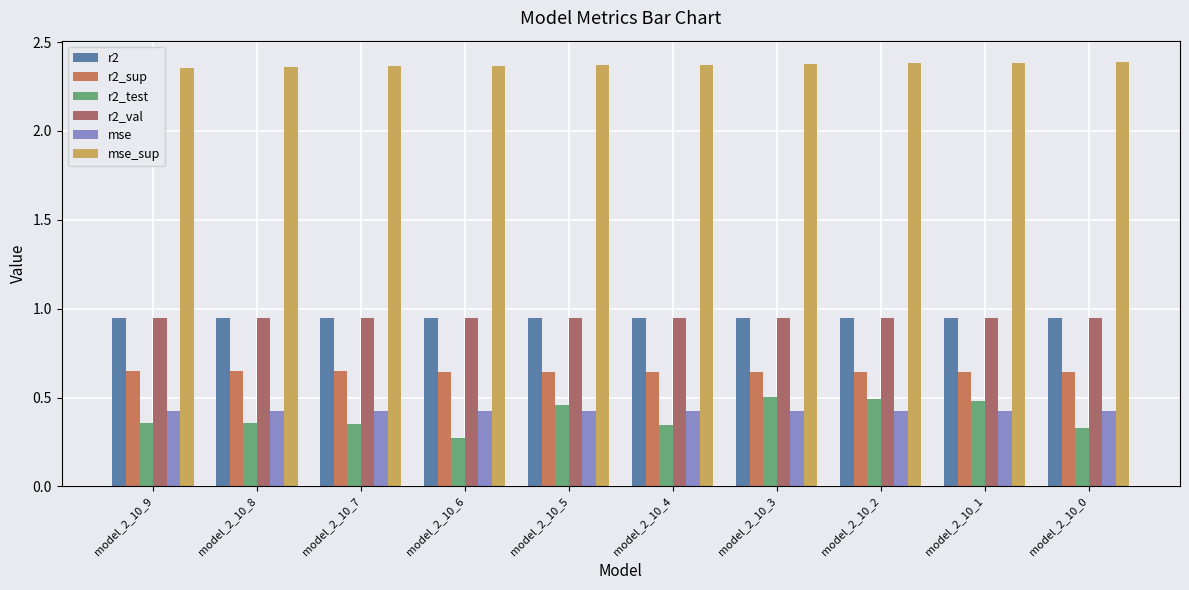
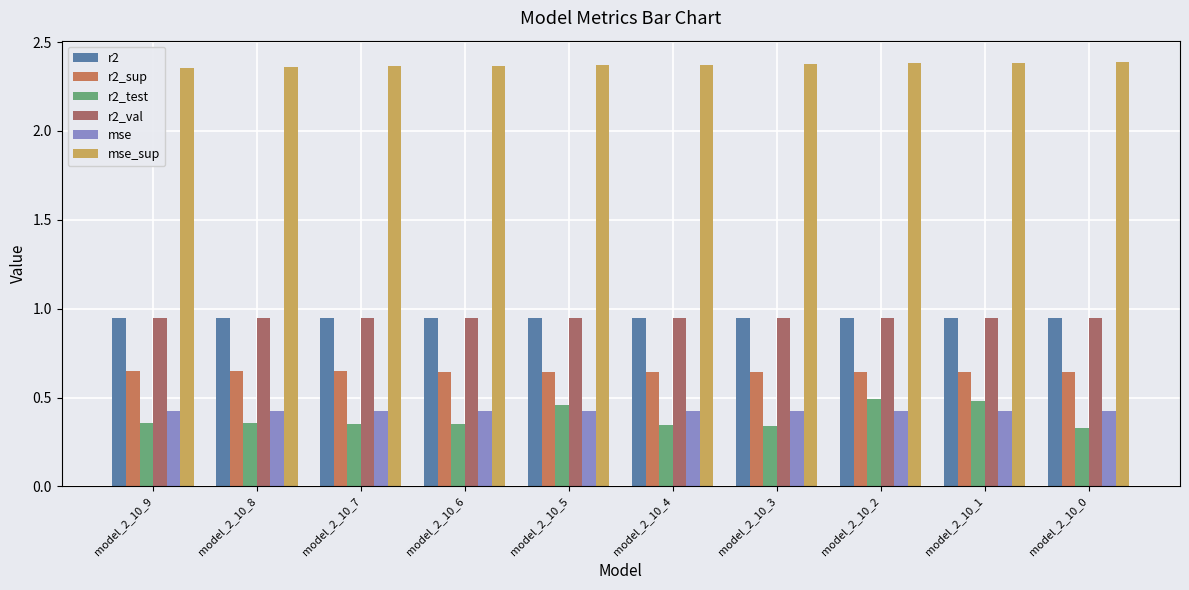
r2_test, model_2_10_6: 0.27 -> 0.35
r2_test, model_2_10_3: 0.50 -> 0.34
